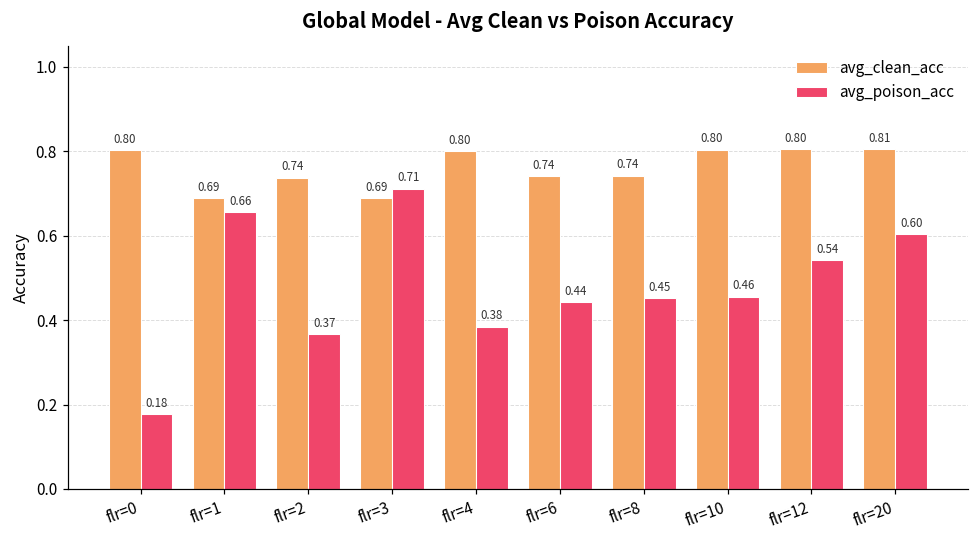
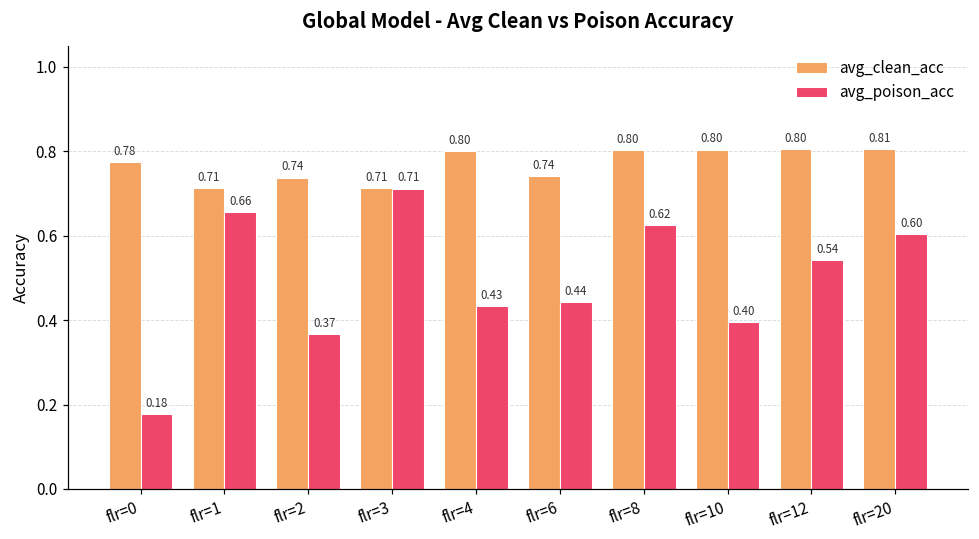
avg_clean_acc, flr=0: 0.80 -> 0.78
avg_clean_acc, flr=1: 0.69 -> 0.71
avg_clean_acc, flr=3: 0.69 -> 0.71
avg_poison_acc, flr=4: 0.38 -> 0.43
avg_clean_acc, flr=8: 0.74 -> 0.80
avg_poison_acc, flr=8: 0.45 -> 0.62
avg_poison_acc, flr=10: 0.46 -> 0.40
